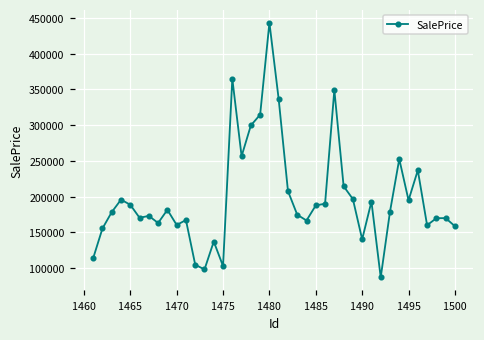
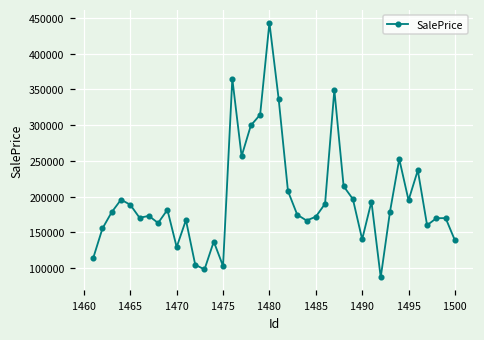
1470: 160000 -> 130000
1485: 190000 -> 170000
1500: 160000 -> 140000
